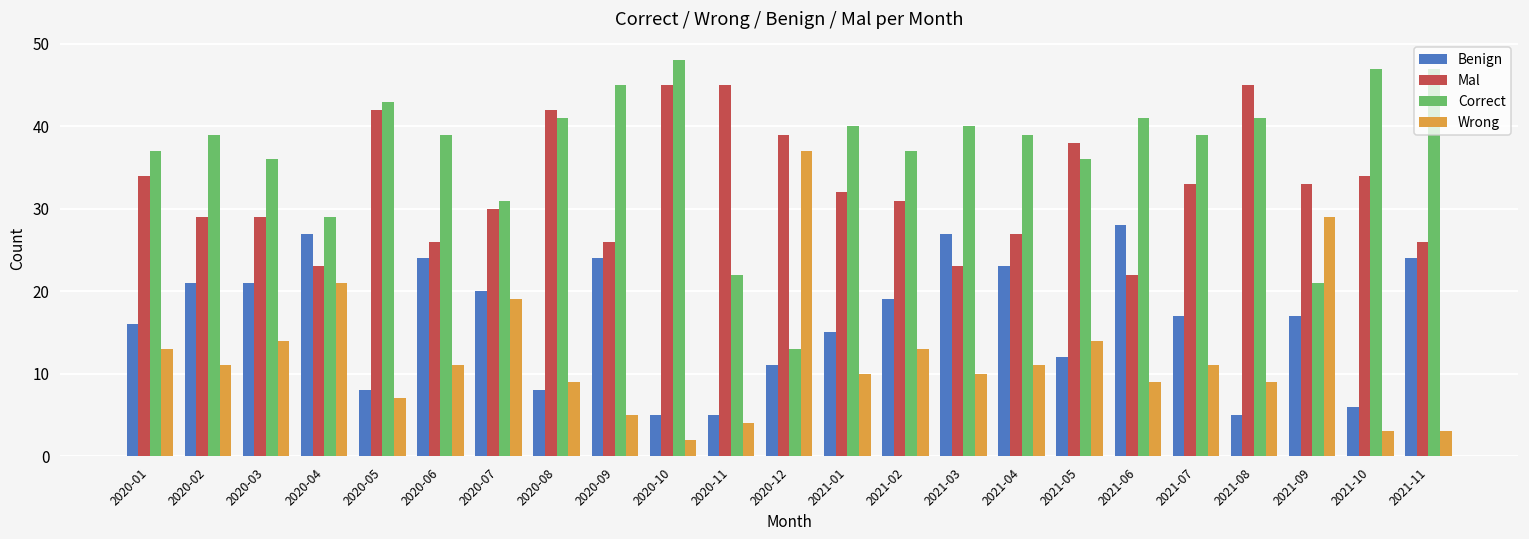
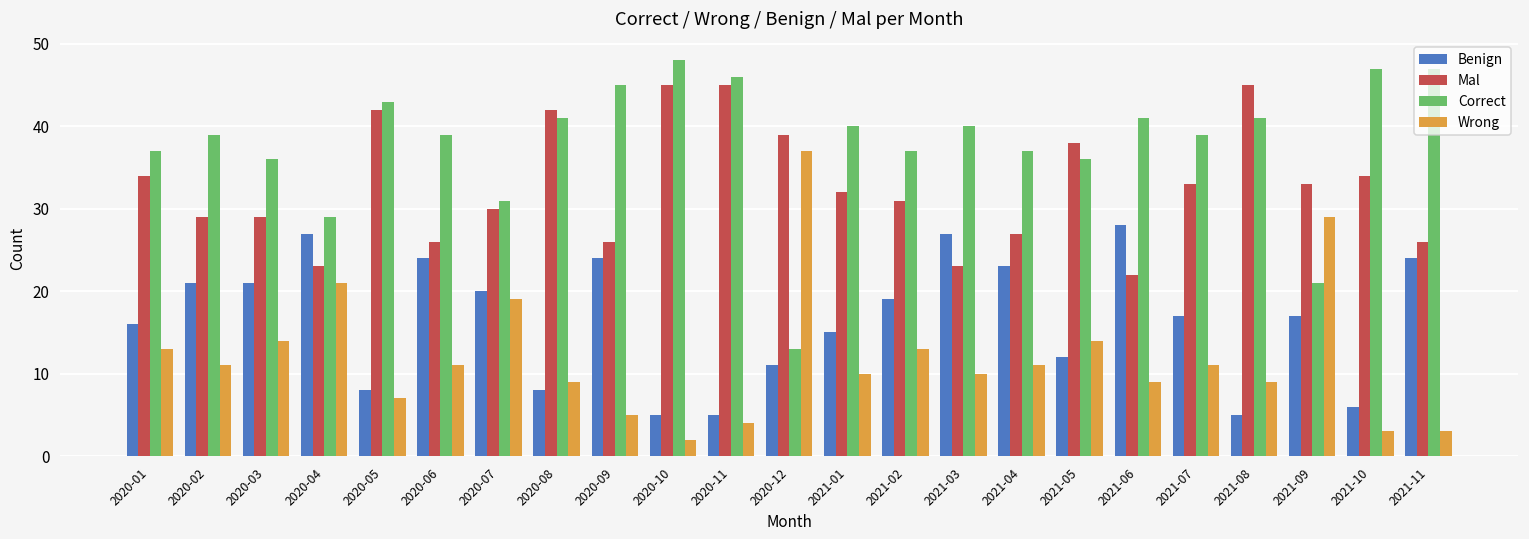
Correct, 2020-11: 22 -> 46
Correct, 2021-04: 39 -> 37
